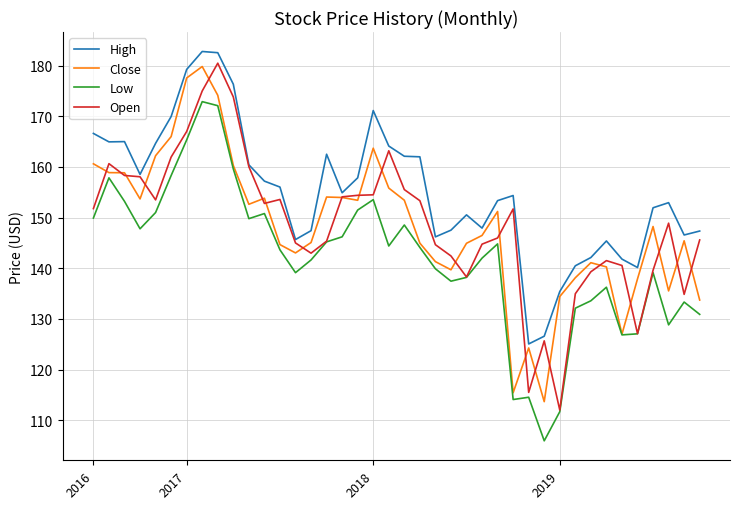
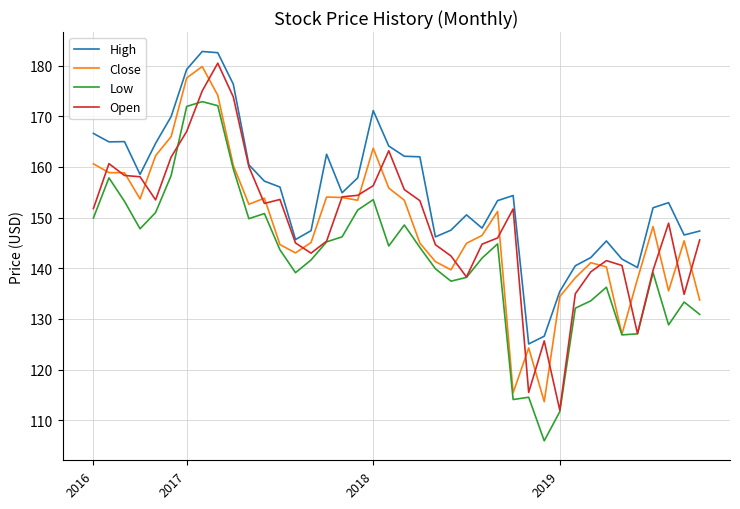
Low, 2017: 165 -> 172
Open, 2018: 155 -> 156
